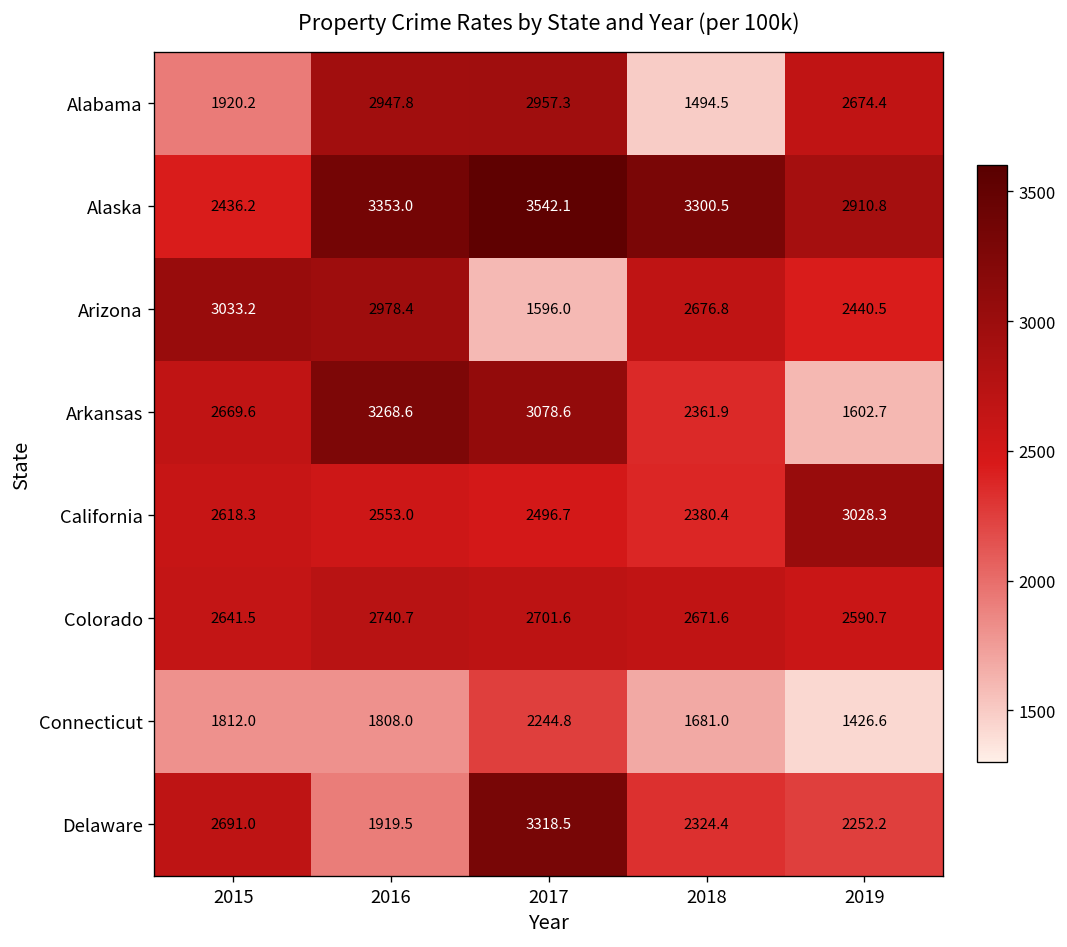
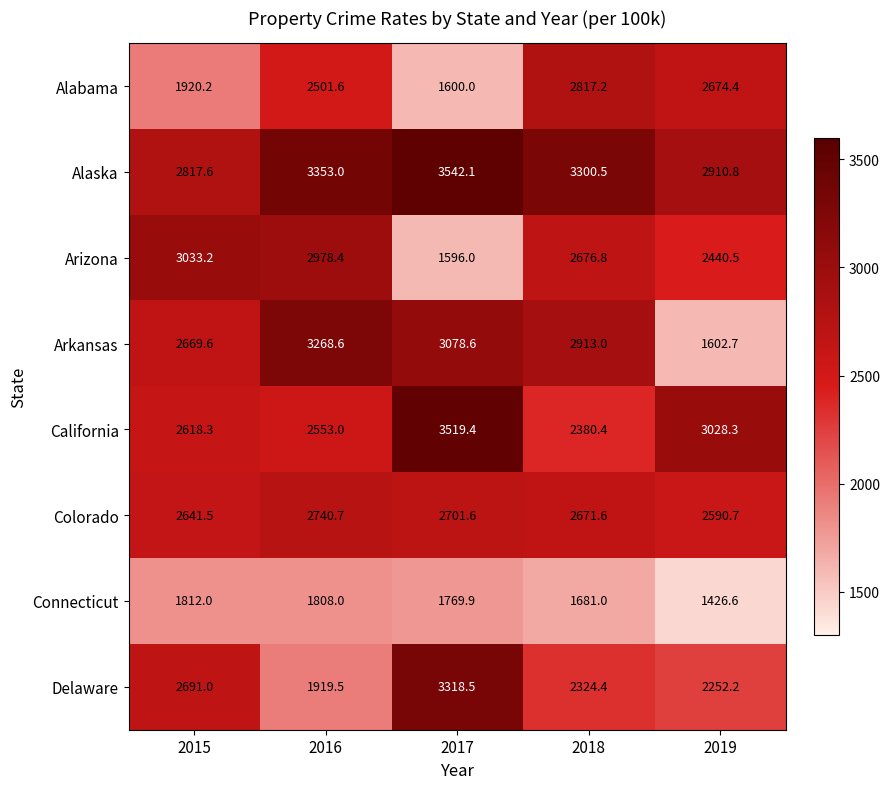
Alabama, 2016: 2947.8 -> 2501.6
Alabama, 2017: 2957.3 -> 1600.0
Alabama, 2018: 1494.5 -> 2817.2
Alaska, 2015: 2436.2 -> 2817.6
Arkansas, 2018: 2361.9 -> 2913.0
California, 2017: 2496.7 -> 3519.4
Connecticut, 2017: 2244.8 -> 1769.9
